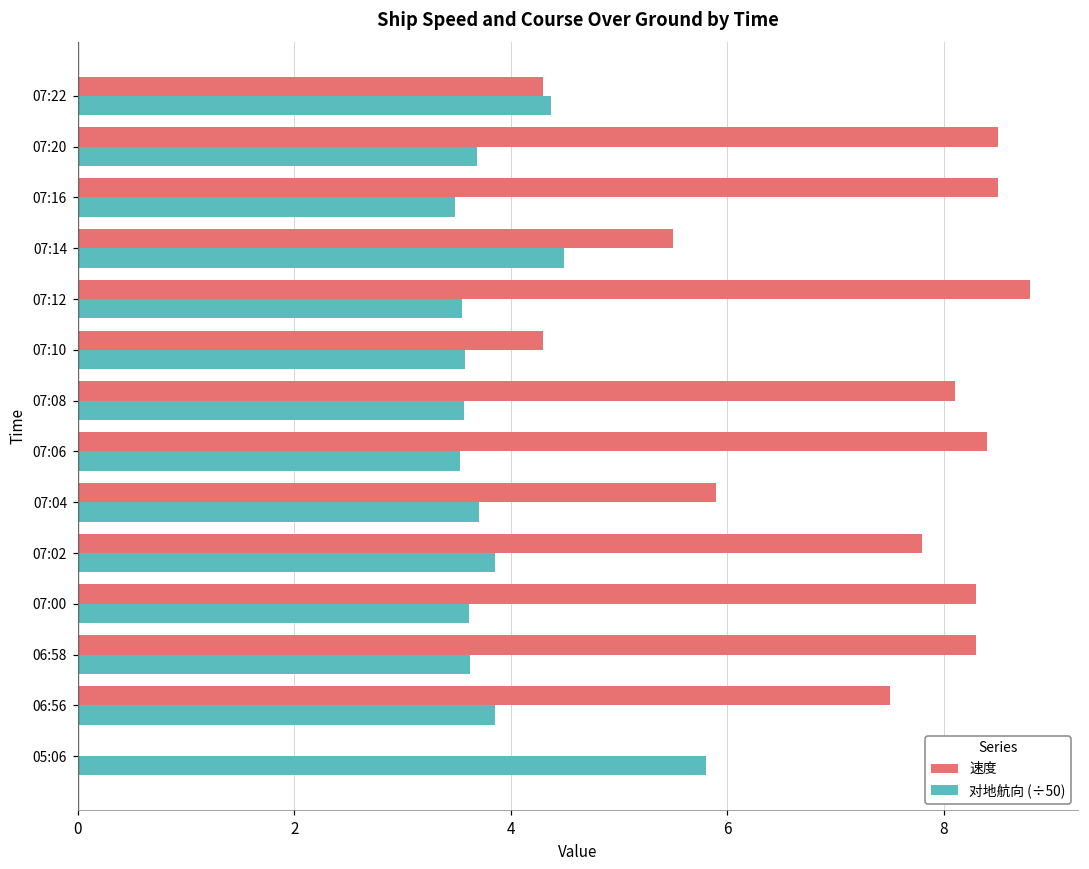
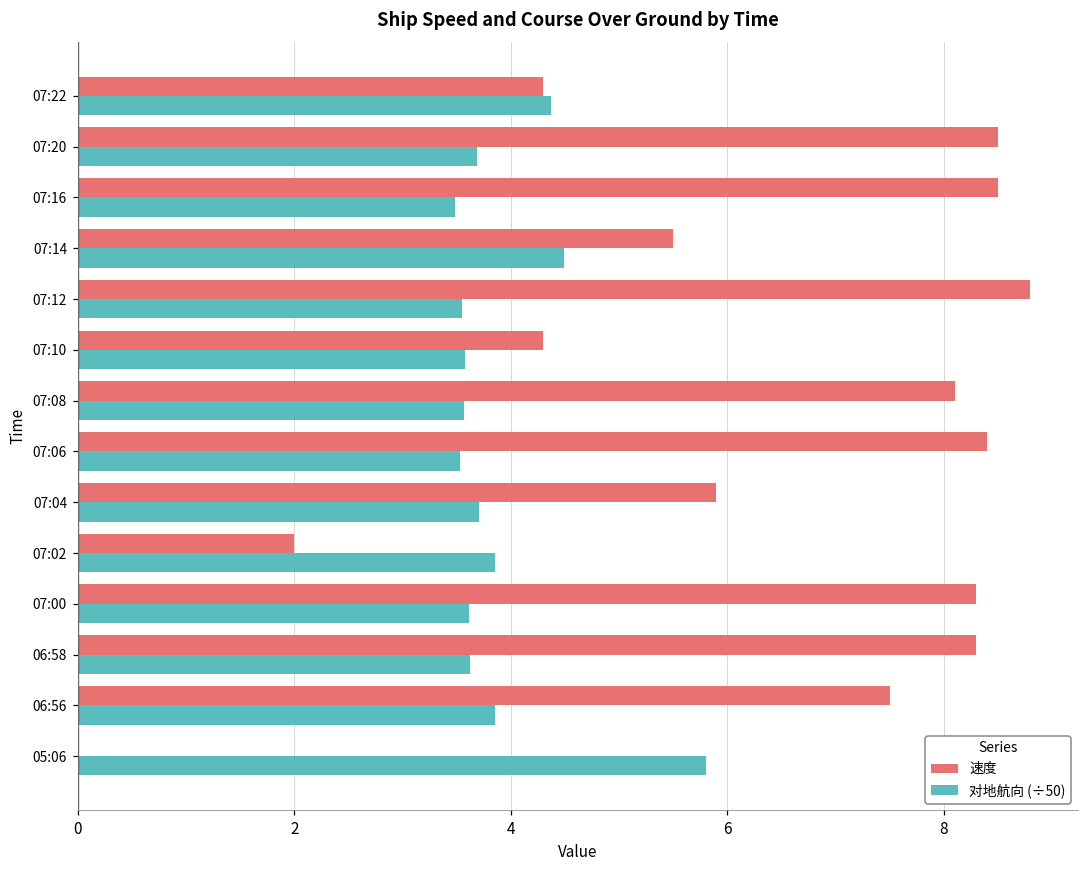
速度, 07:02: 7.8 -> 2.0
